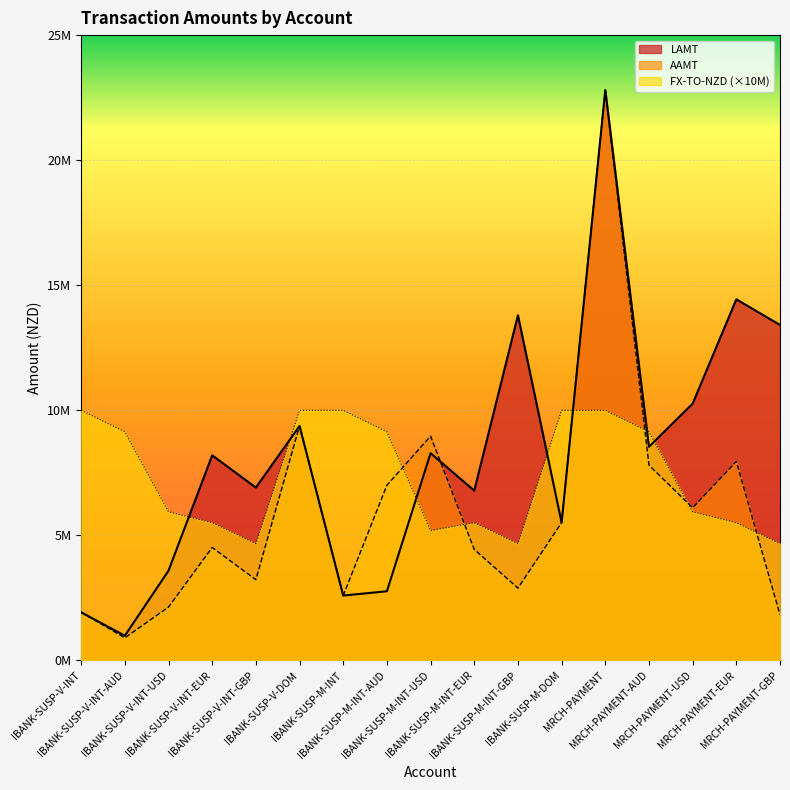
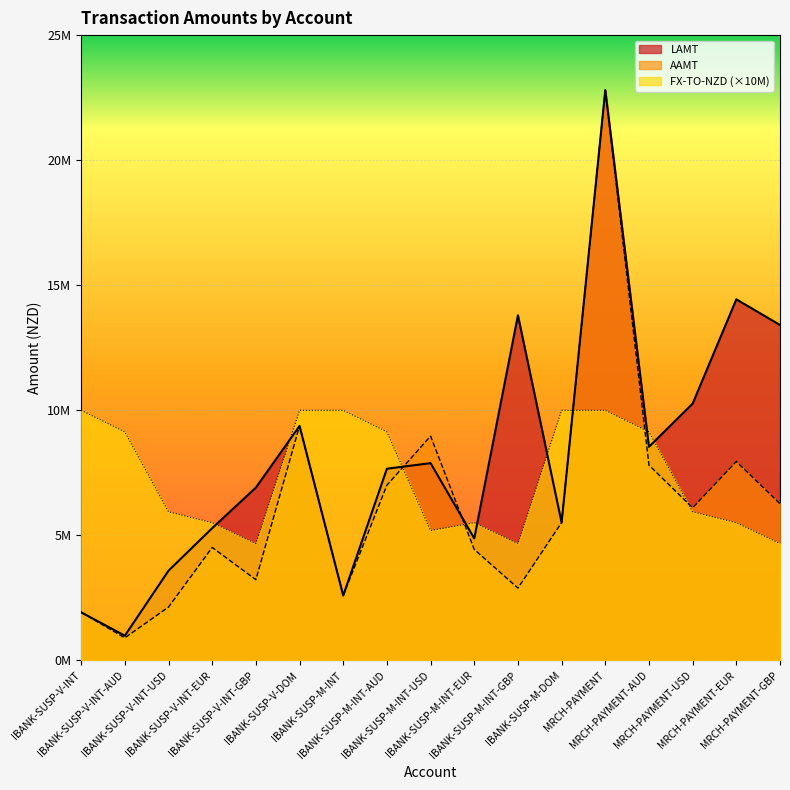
LAMT, IBANK-SUSP-V-INT-EUR: 8200000 -> 5300000
LAMT, IBANK-SUSP-M-INT-AUD: 2800000 -> 7700000
LAMT, IBANK-SUSP-M-INT-USD: 8300000 -> 7900000
LAMT, IBANK-SUSP-M-INT-EUR: 6800000 -> 4900000
AAMT, MRCH-PAYMENT-GBP: 1800000 -> 6300000
